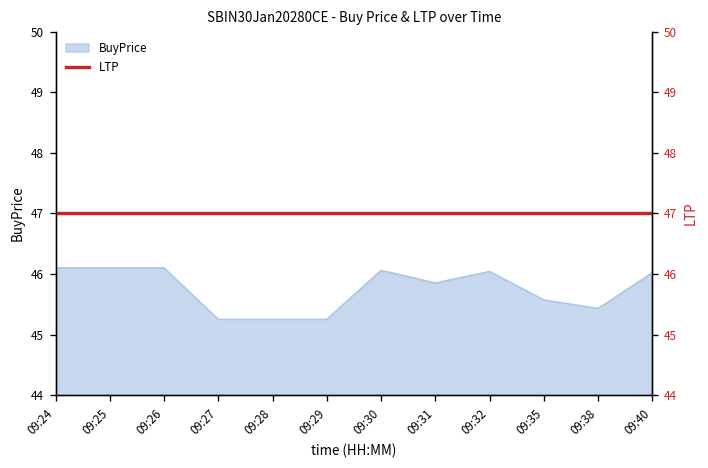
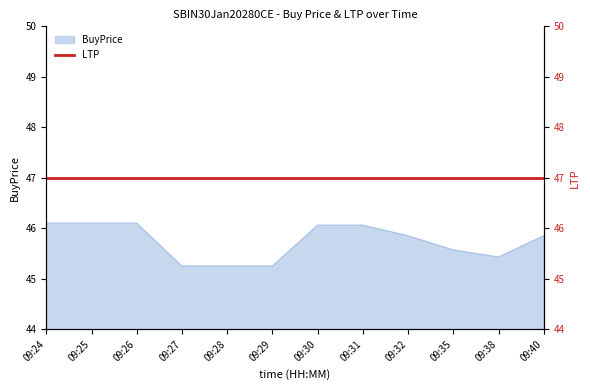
BuyPrice, 09:31: 45.9 -> 46.1
BuyPrice, 09:32: 46.0 -> 45.9
BuyPrice, 09:40: 46.0 -> 45.9
